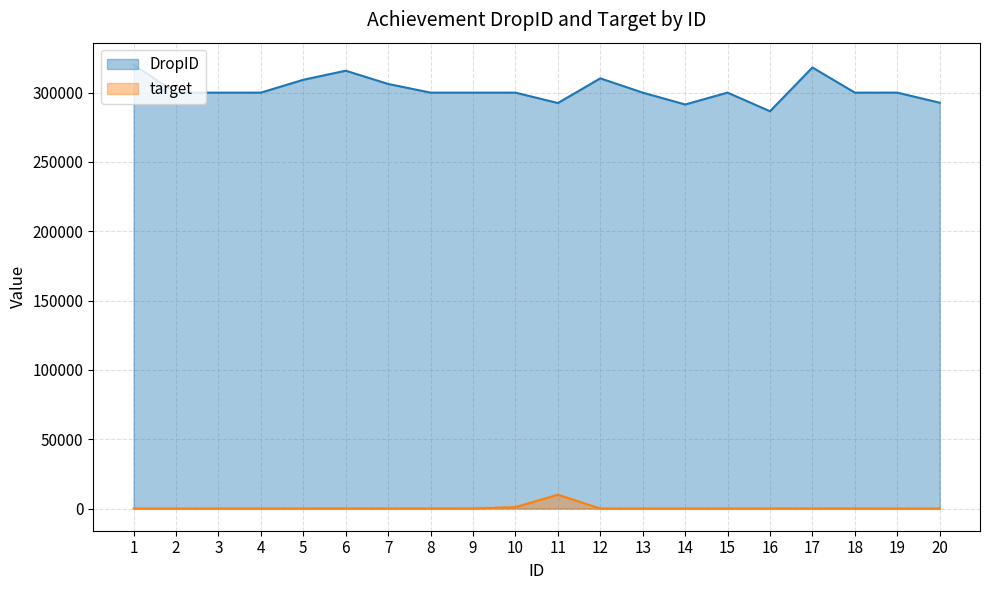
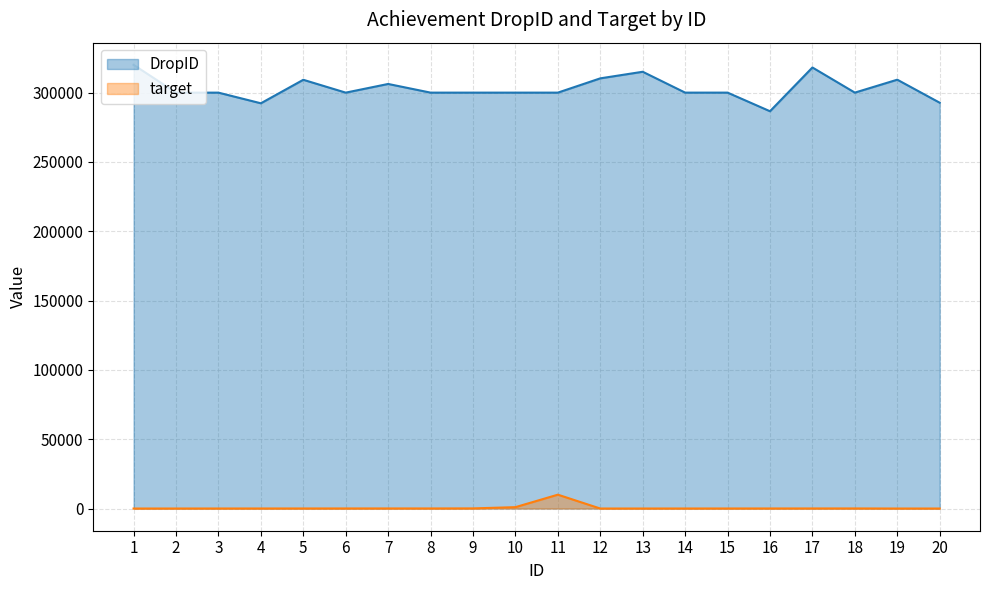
DropID, 4: 300000 -> 292000
DropID, 6: 316000 -> 300000
DropID, 11: 292000 -> 300000
DropID, 13: 300000 -> 315000
DropID, 14: 291000 -> 300000
DropID, 19: 300000 -> 309000
